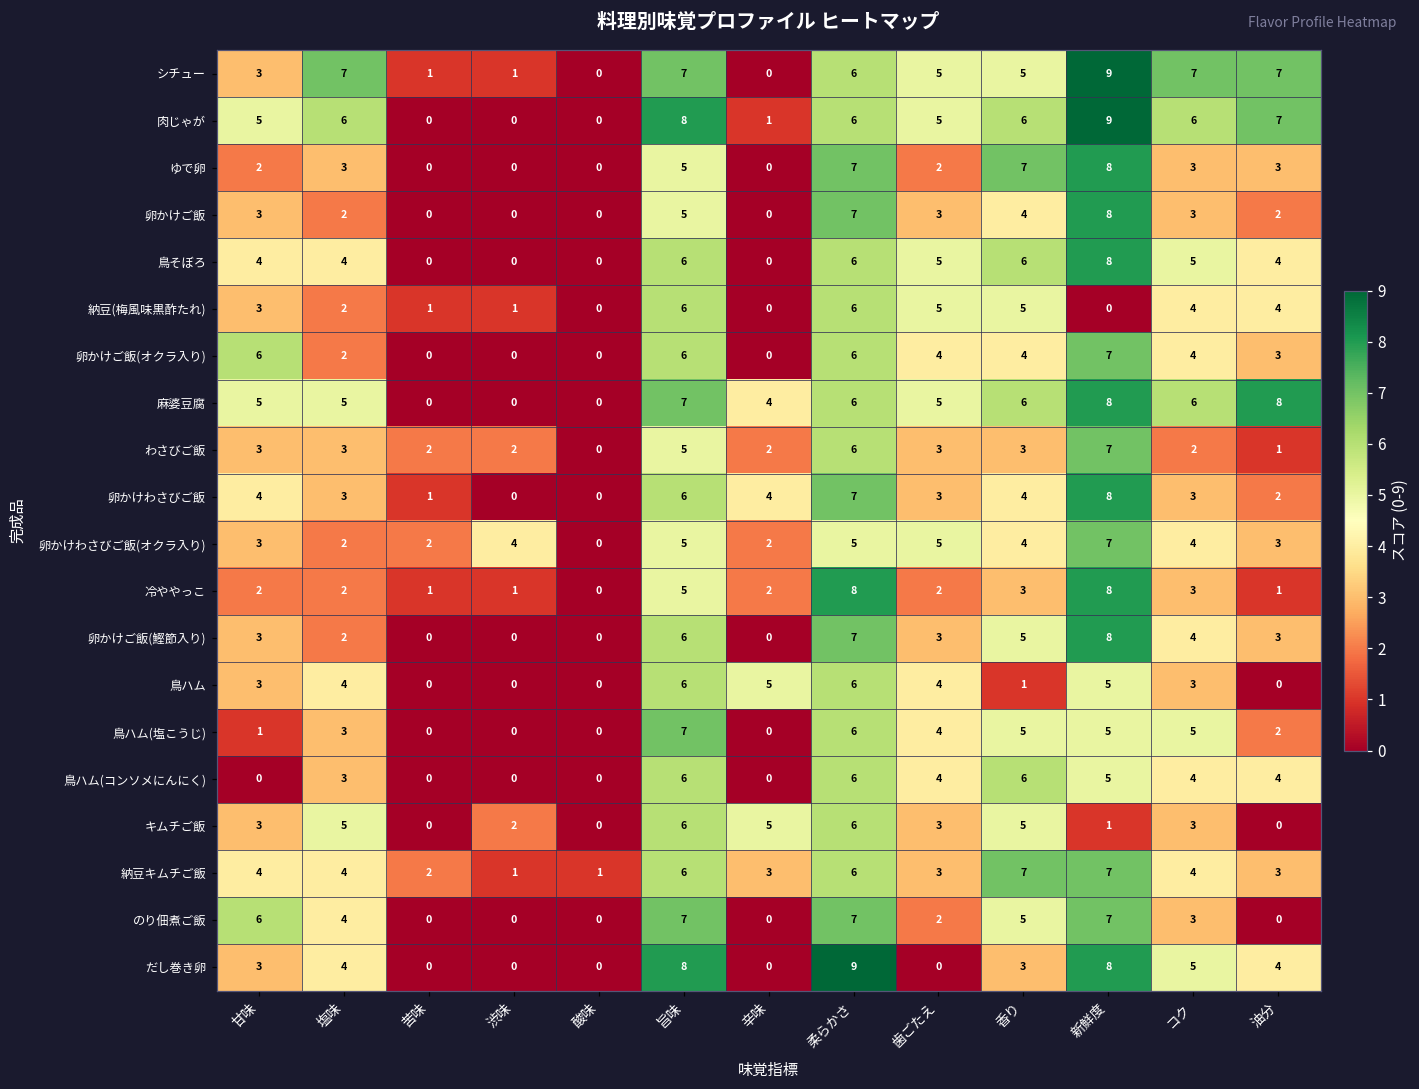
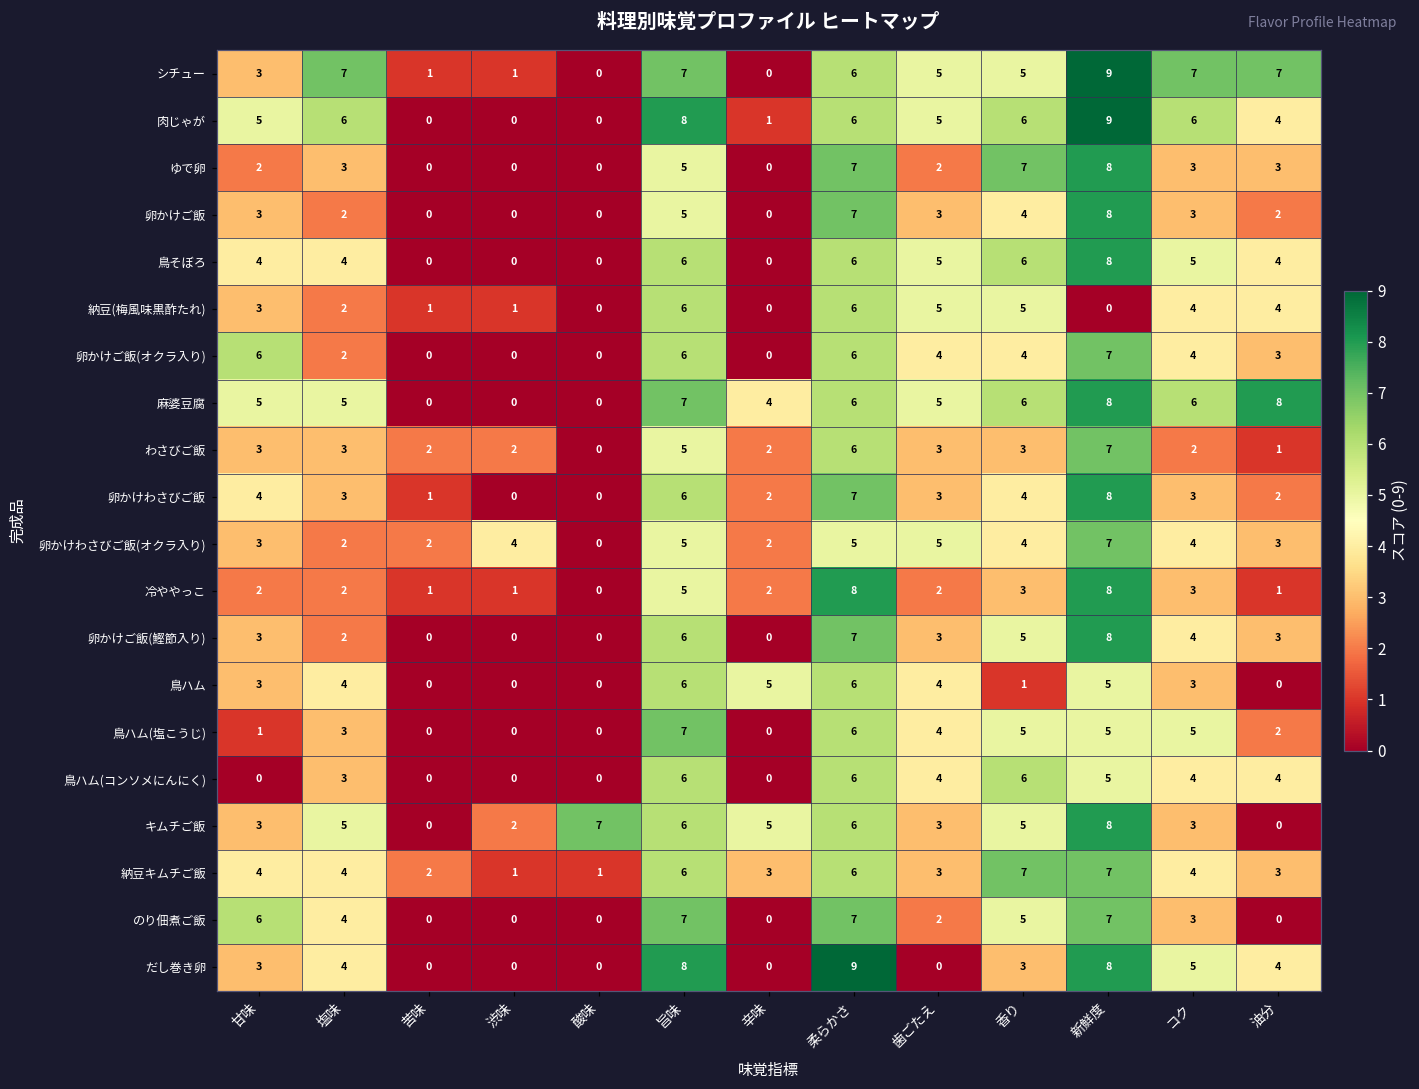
肉じゃが, 油分: 7 -> 4
卵かけわさびご飯, 辛味: 4 -> 2
キムチご飯, 酸味: 0 -> 7
キムチご飯, 新鮮度: 1 -> 8
